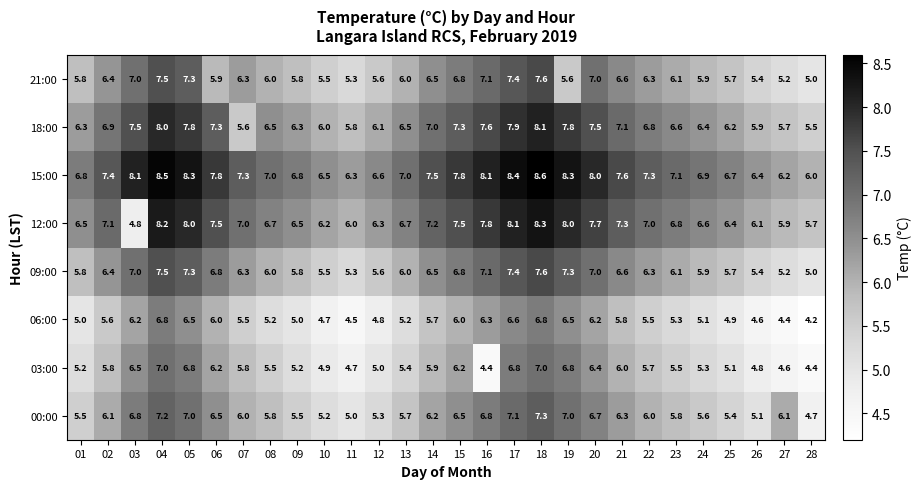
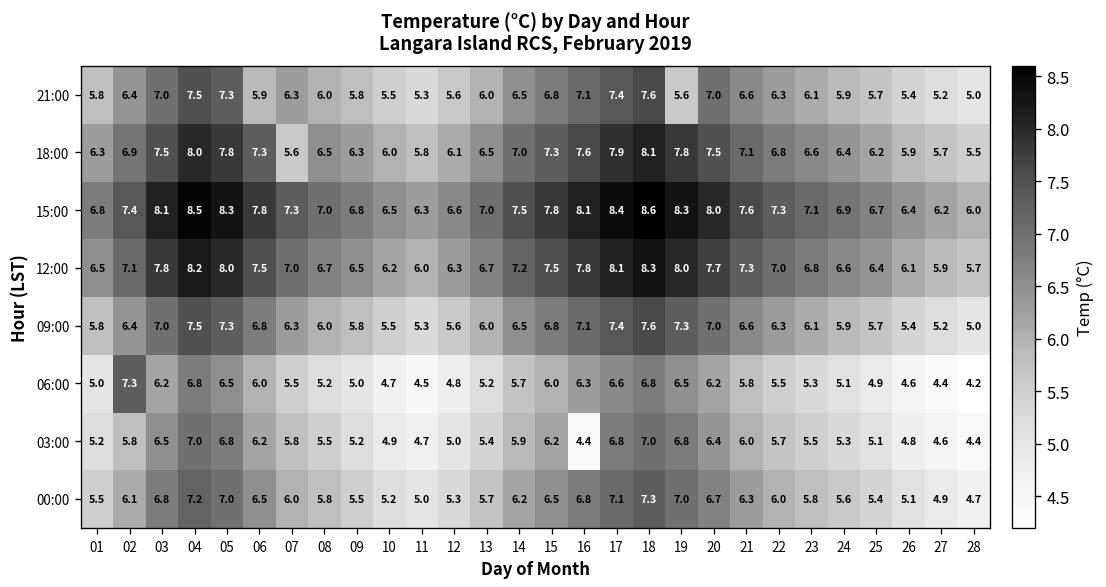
12:00, 03: 4.8 -> 7.8
06:00, 02: 5.6 -> 7.3
00:00, 27: 6.1 -> 4.9
